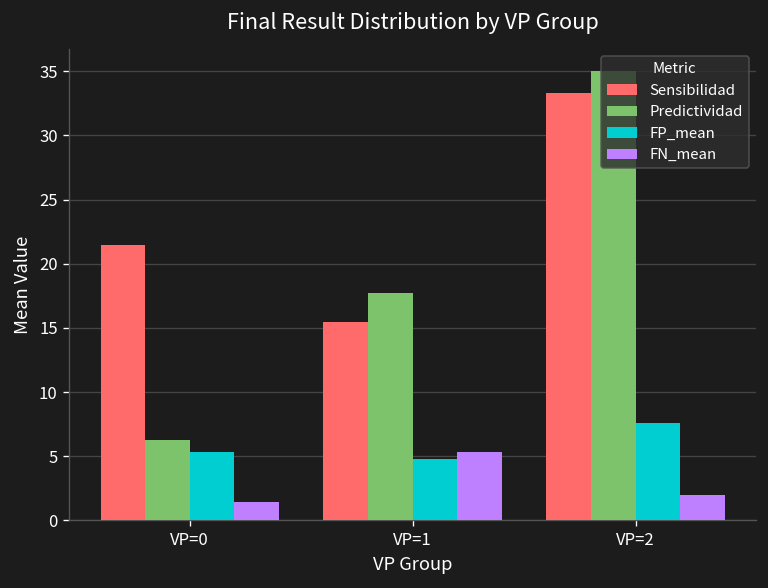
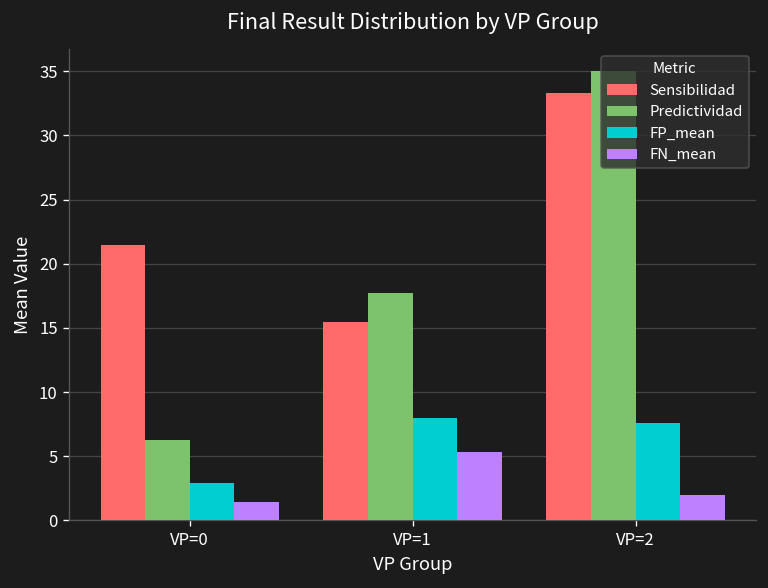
FP_mean, VP=0: 5.4 -> 2.9
FP_mean, VP=1: 4.8 -> 8.0
